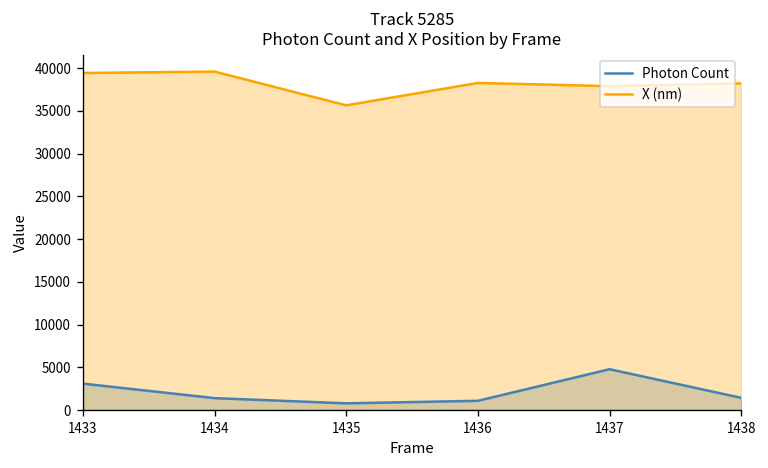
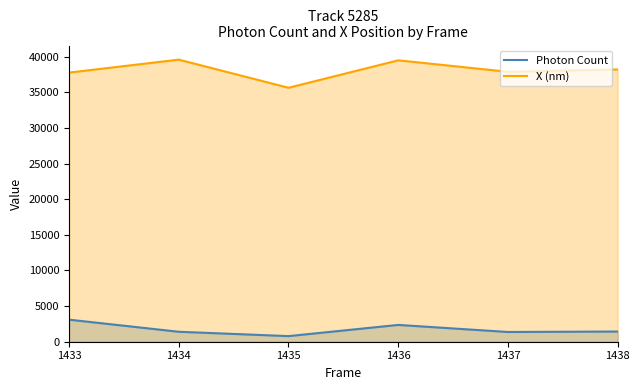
X (nm), 1433: 39000 -> 38000
Photon Count, 1436: 1000 -> 2000
X (nm), 1436: 38000 -> 39000
Photon Count, 1437: 5000 -> 1000
